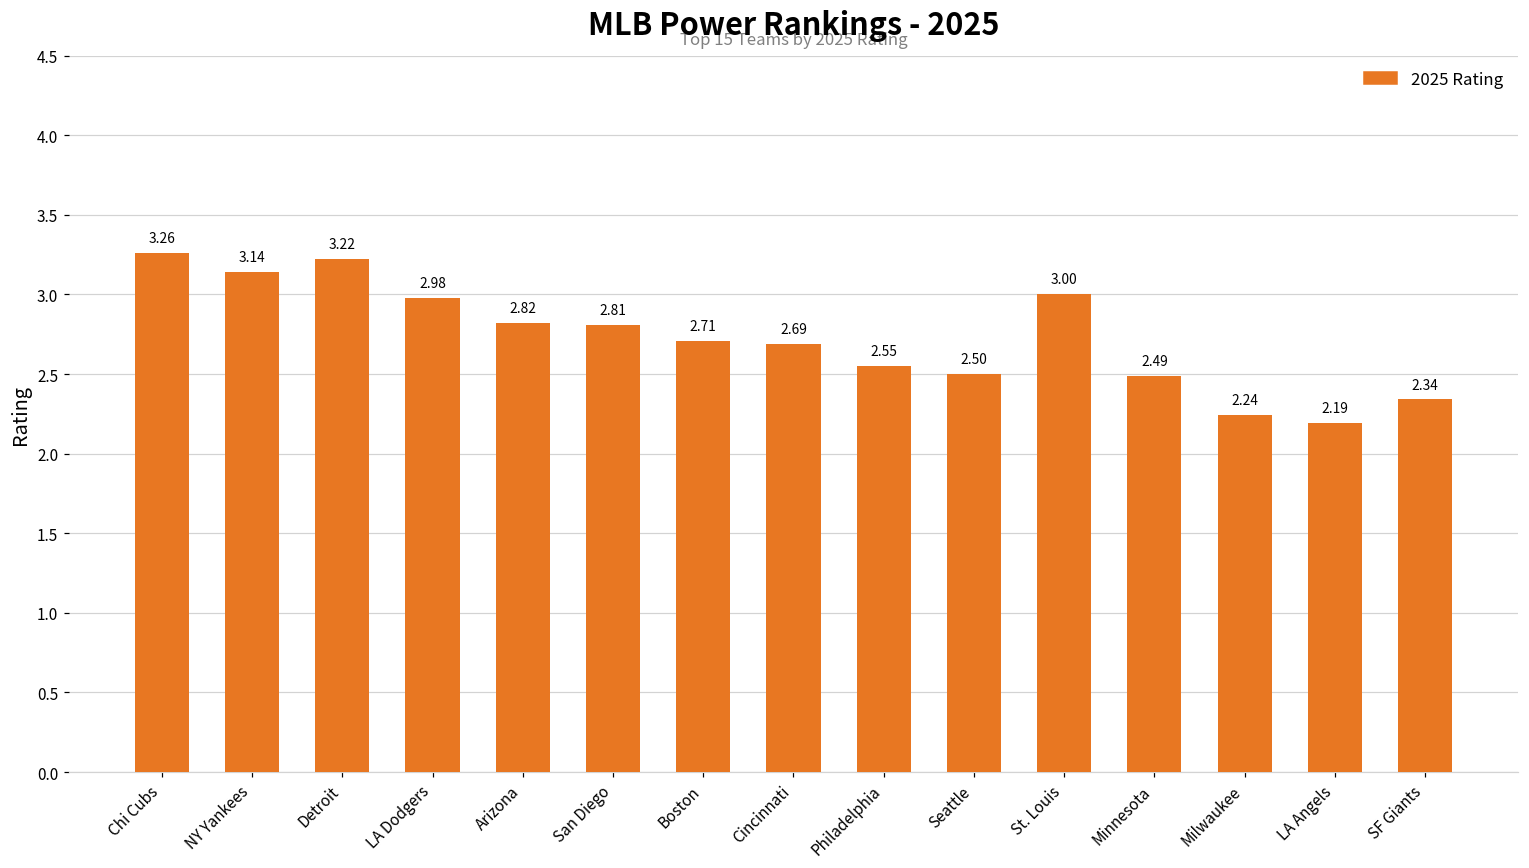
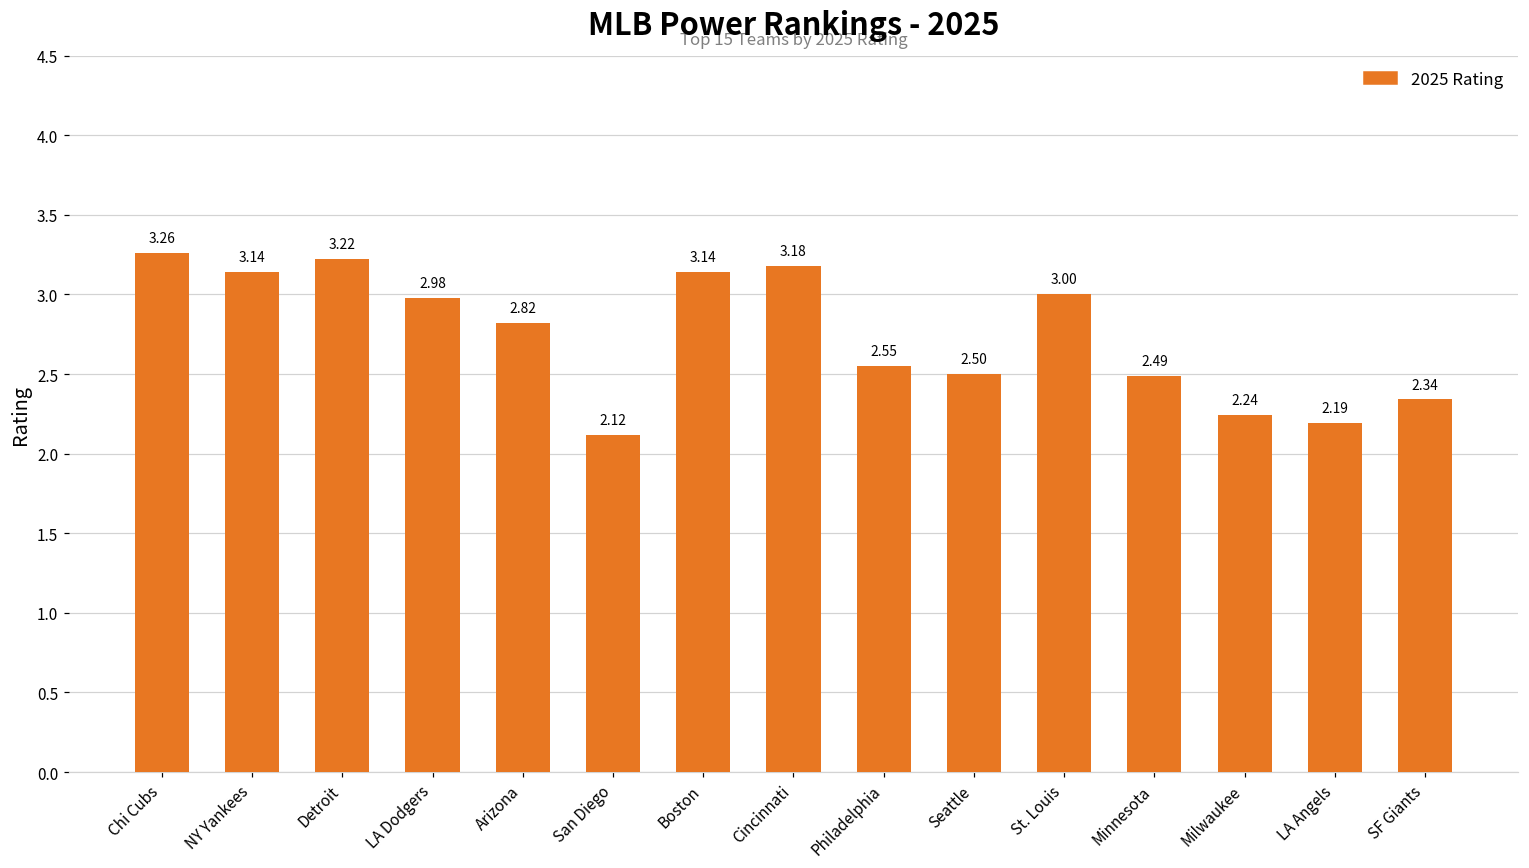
San Diego: 2.81 -> 2.12
Boston: 2.71 -> 3.14
Cincinnati: 2.69 -> 3.18
